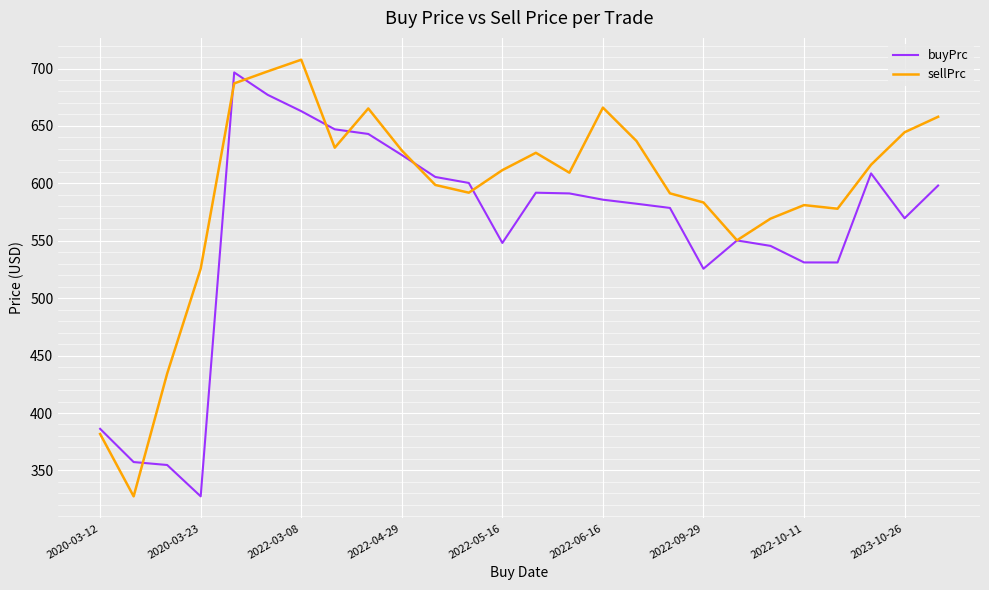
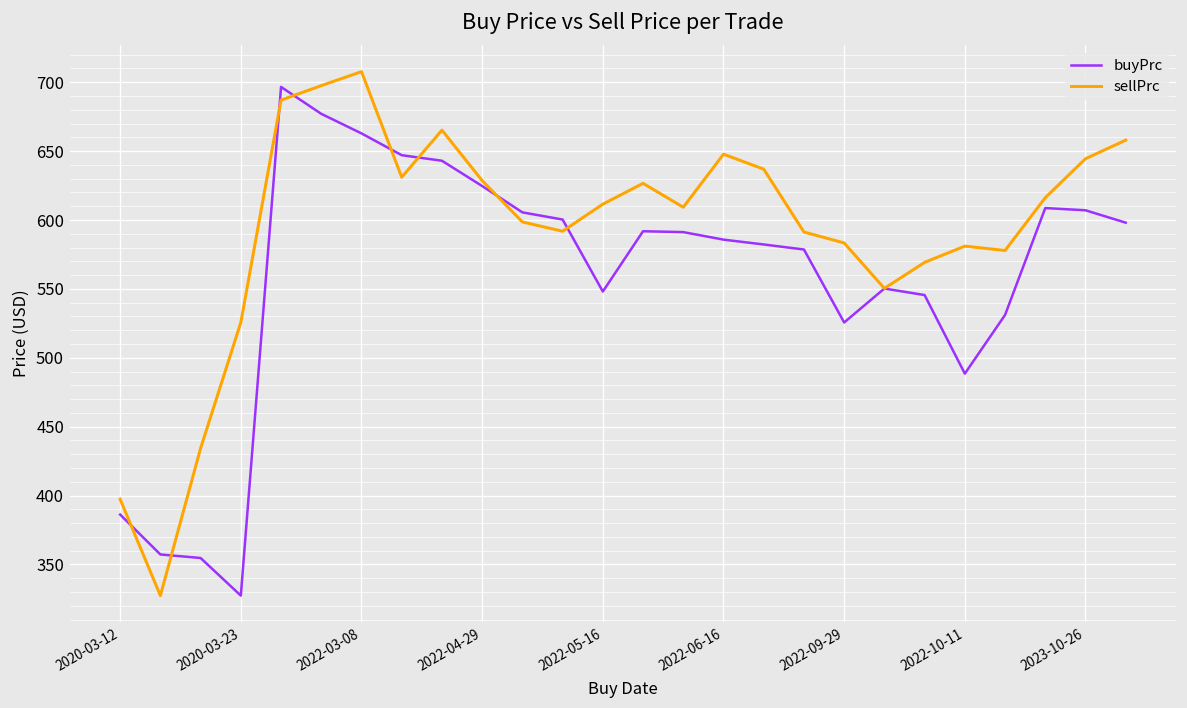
sellPrc, 2020-03-12: 382 -> 397
sellPrc, 2022-06-16: 666 -> 648
buyPrc, 2022-10-11: 531 -> 489
buyPrc, 2023-10-26: 570 -> 607
